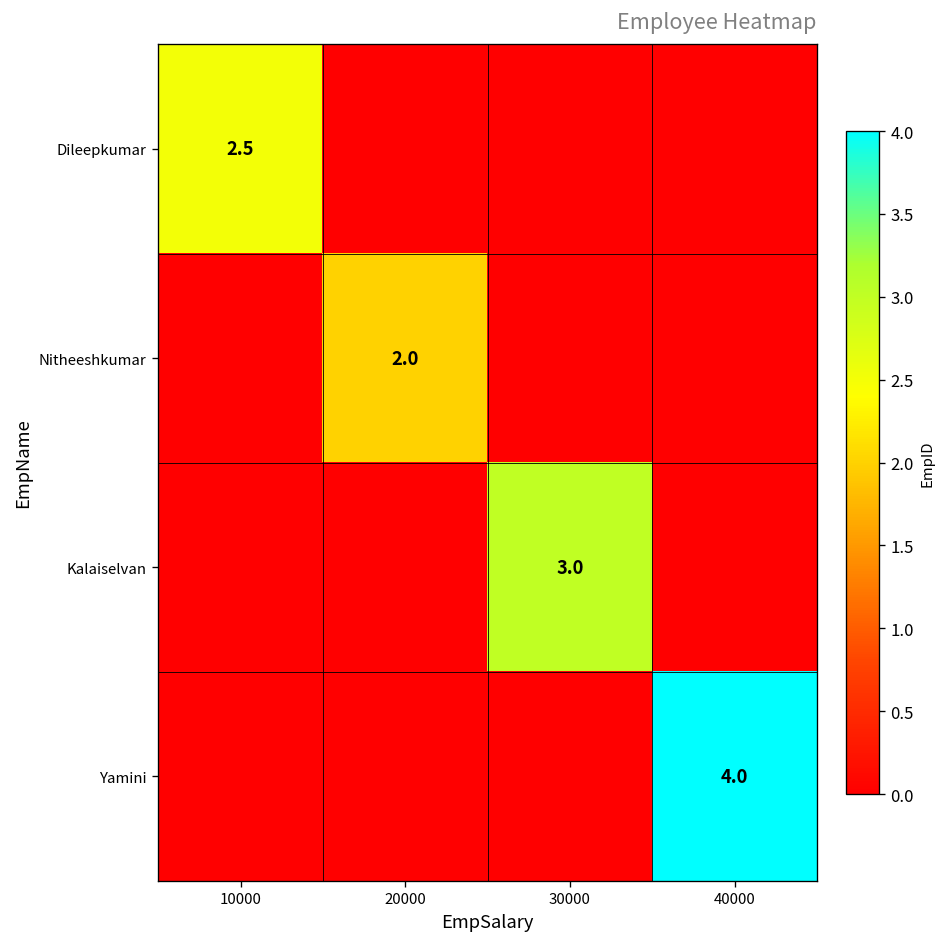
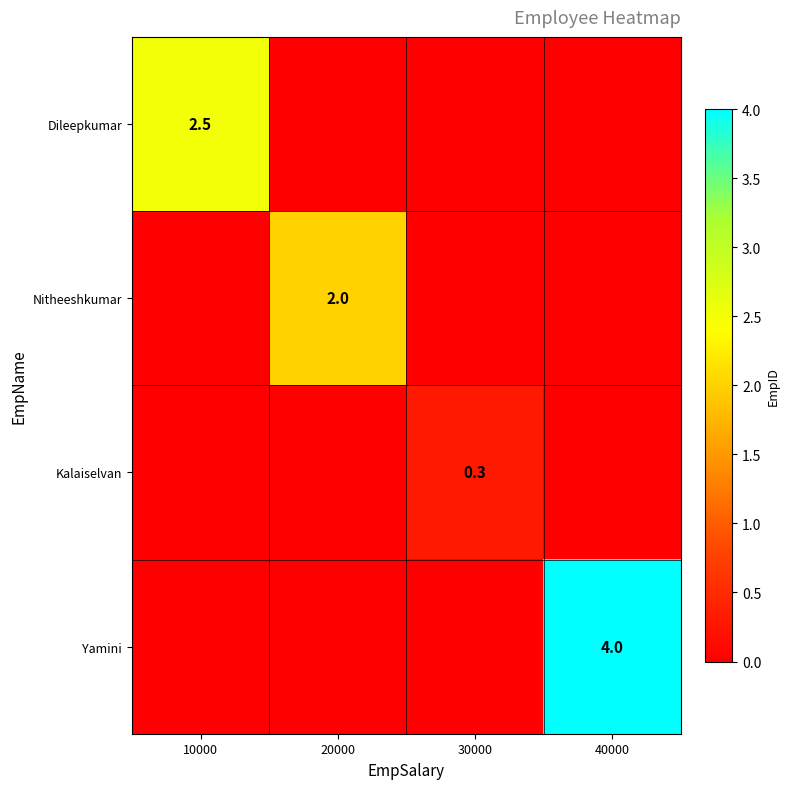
Kalaiselvan, 30000: 3.0 -> 0.3
